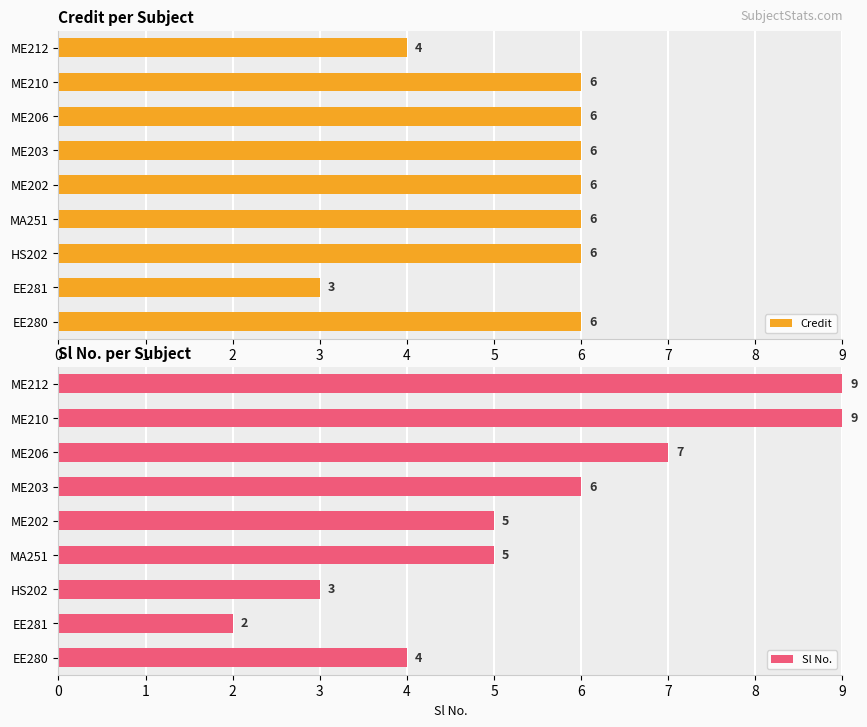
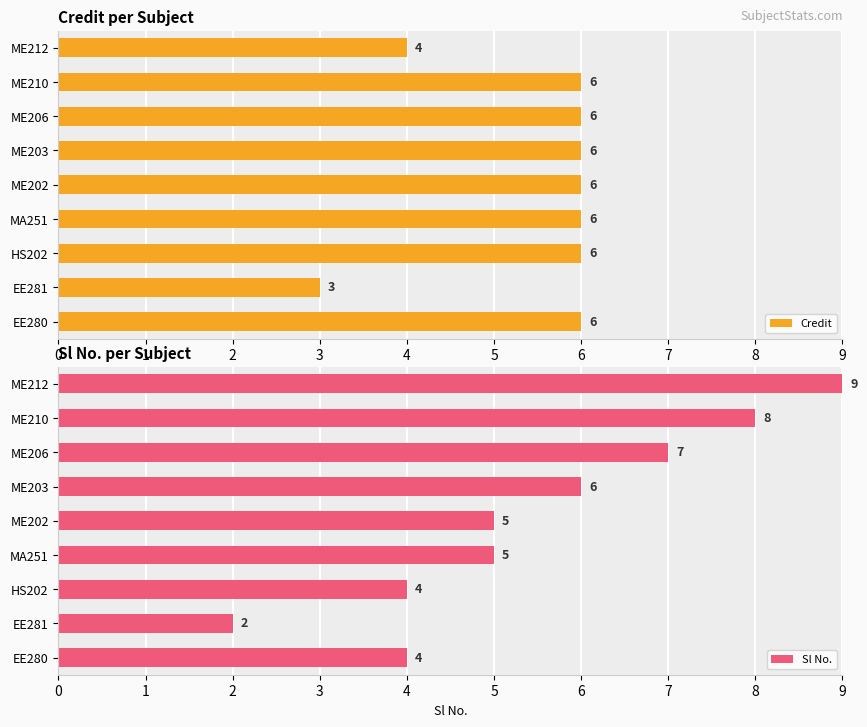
Sl No. per Subject, ME210: 9 -> 8
Sl No. per Subject, HS202: 3 -> 4
